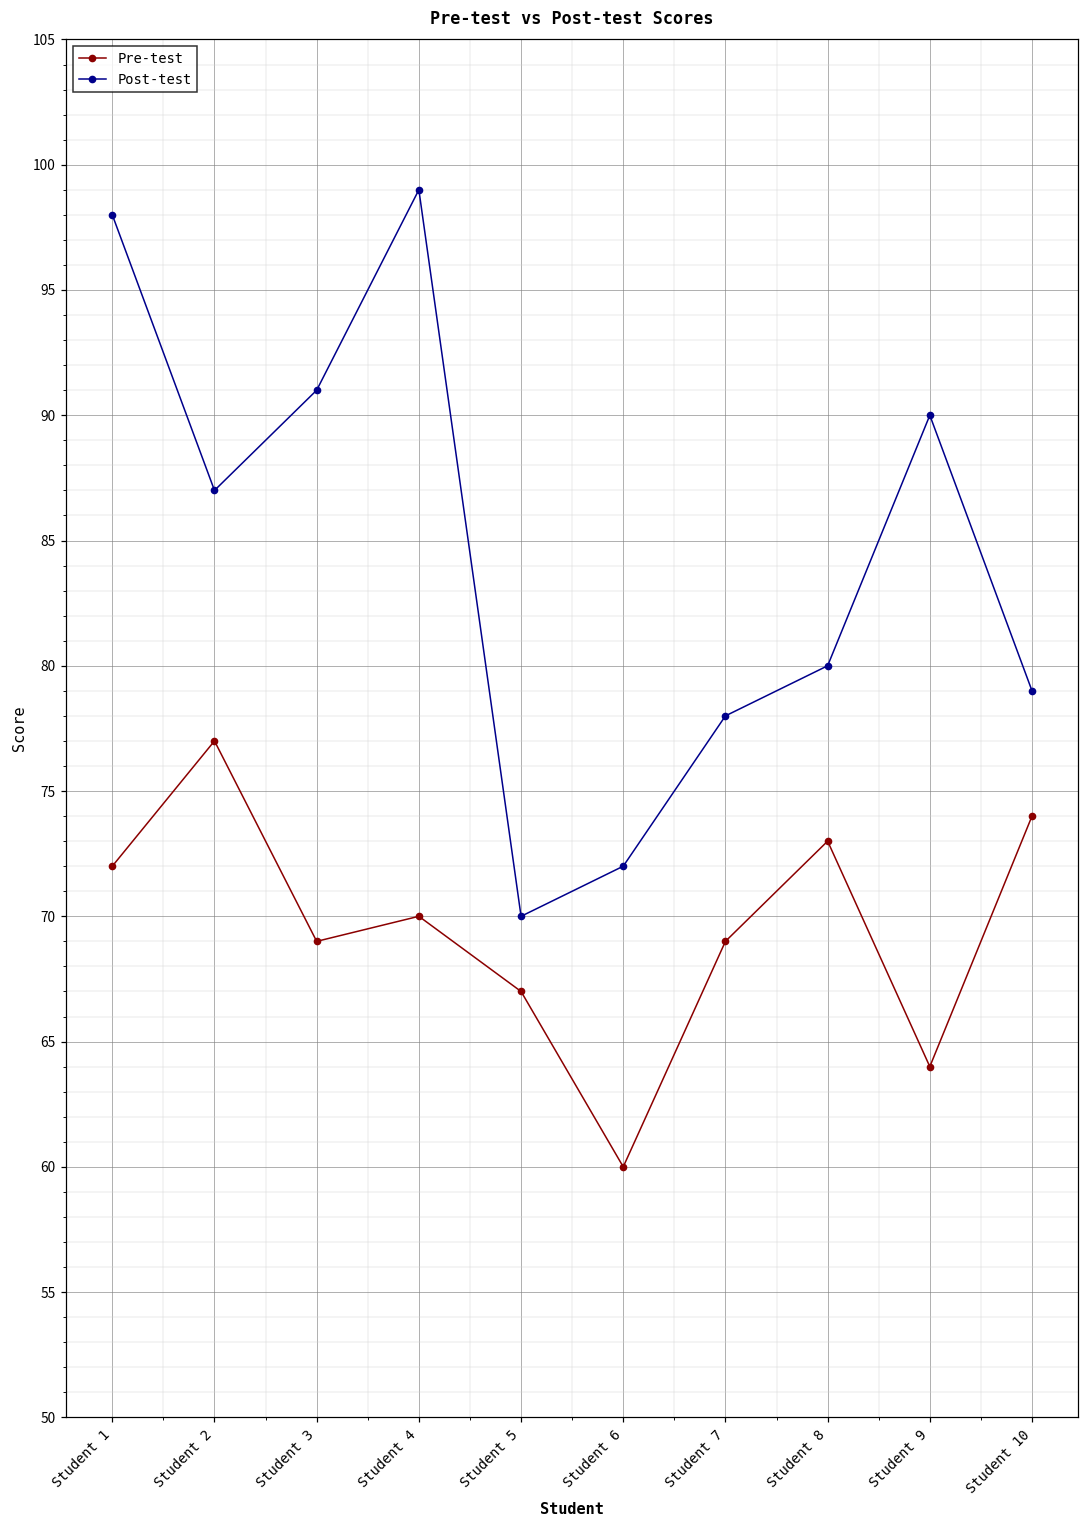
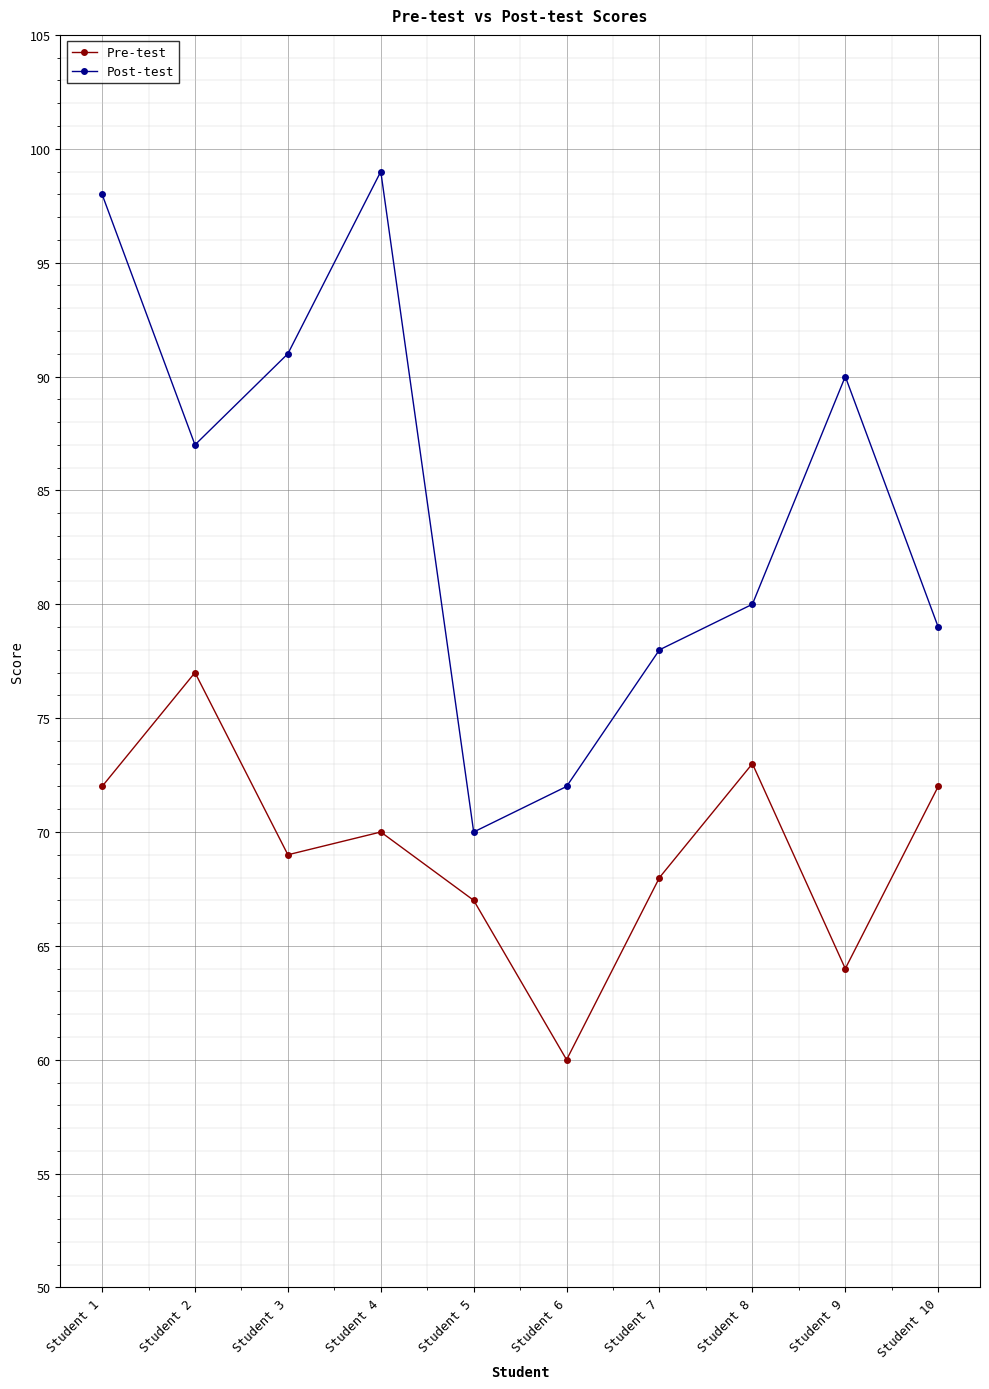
Pre-test, Student 7: 69 -> 68
Pre-test, Student 10: 74 -> 72
